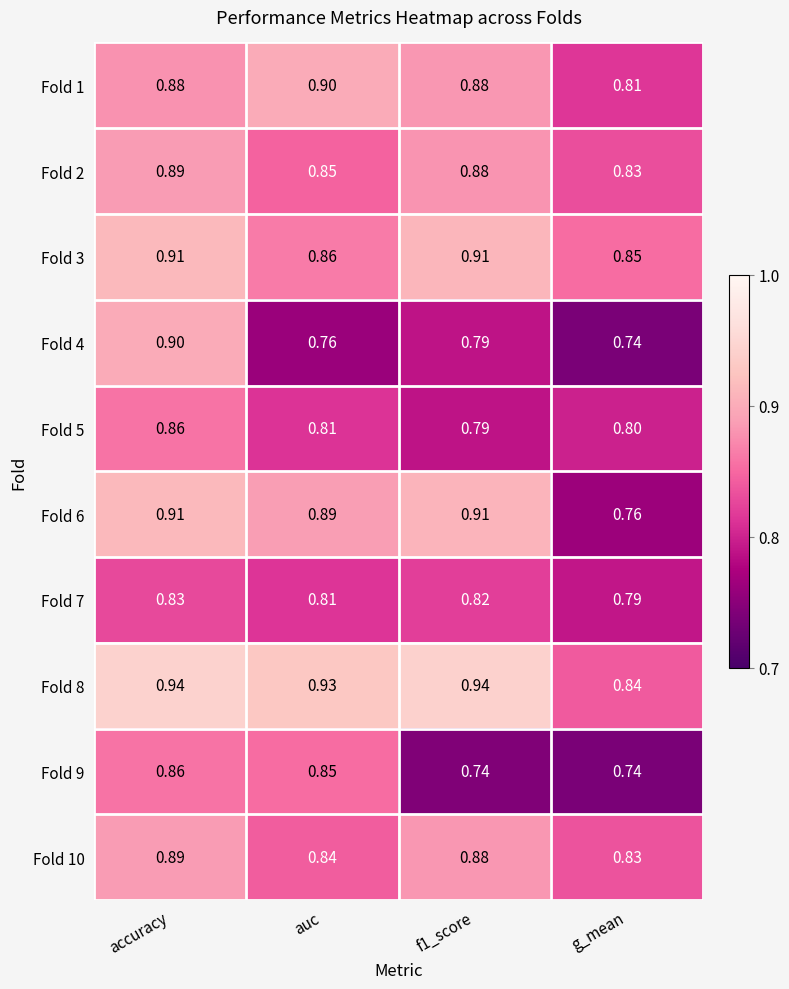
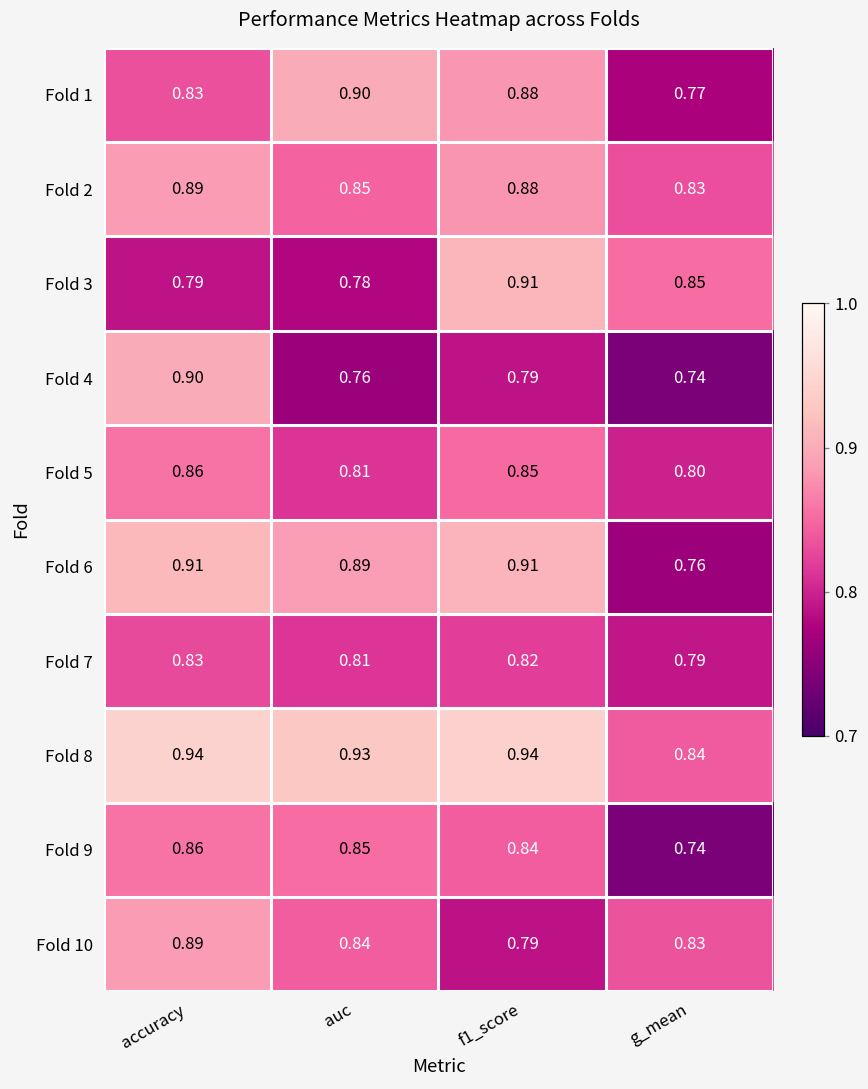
Fold 1, accuracy: 0.88 -> 0.83
Fold 1, g_mean: 0.81 -> 0.77
Fold 3, accuracy: 0.91 -> 0.79
Fold 3, auc: 0.86 -> 0.78
Fold 5, f1_score: 0.79 -> 0.85
Fold 9, f1_score: 0.74 -> 0.84
Fold 10, f1_score: 0.88 -> 0.79
